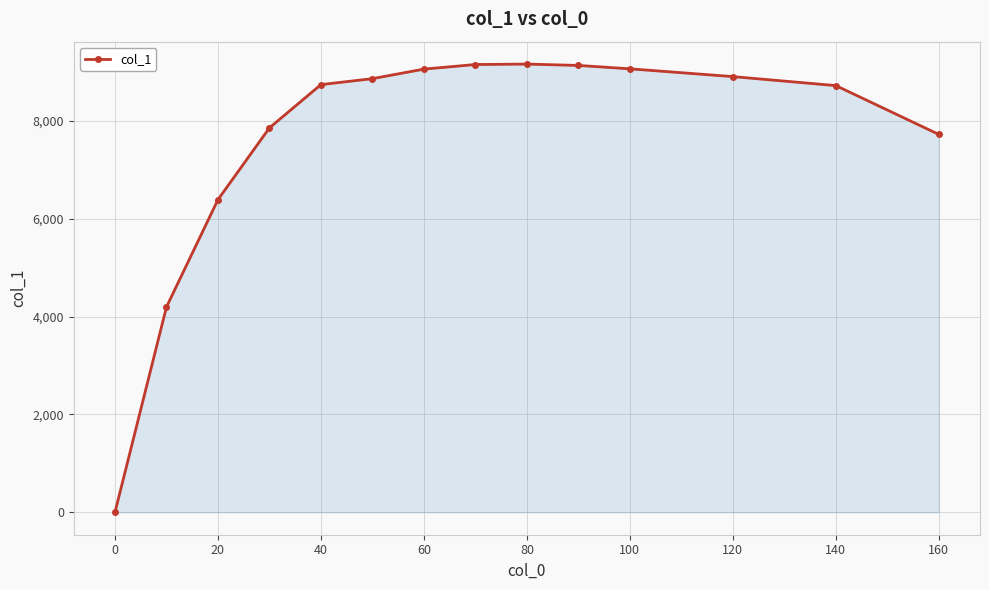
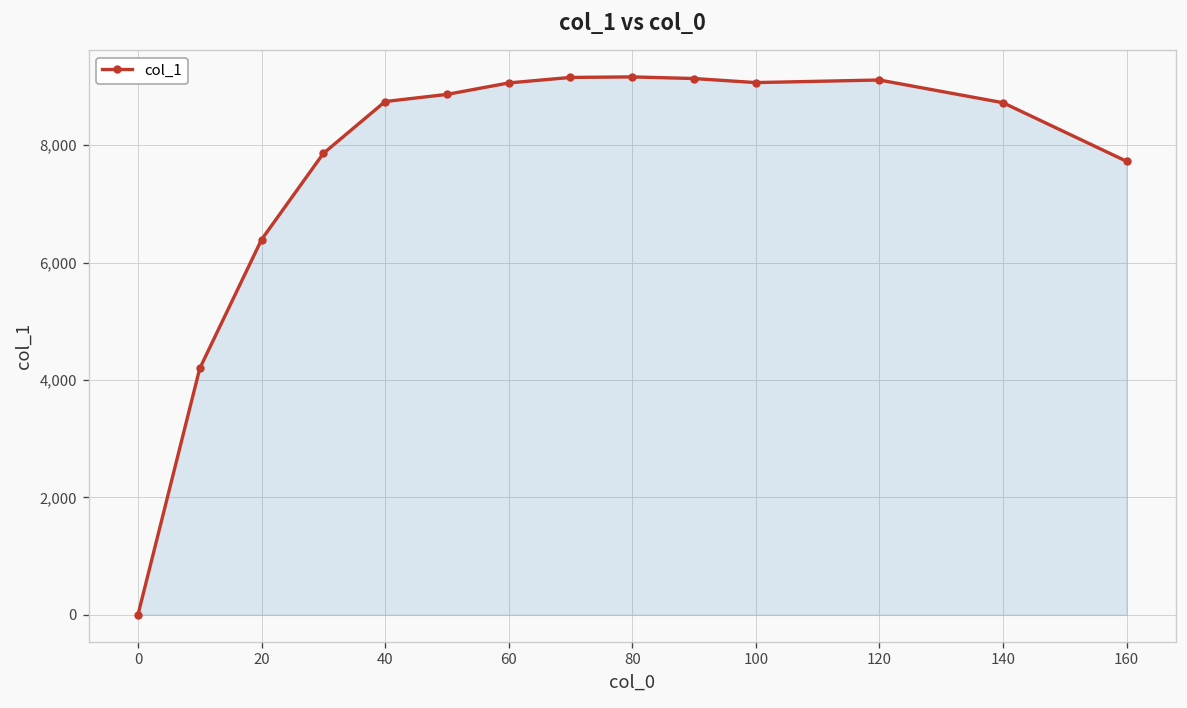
120: 8,900 -> 9,100
